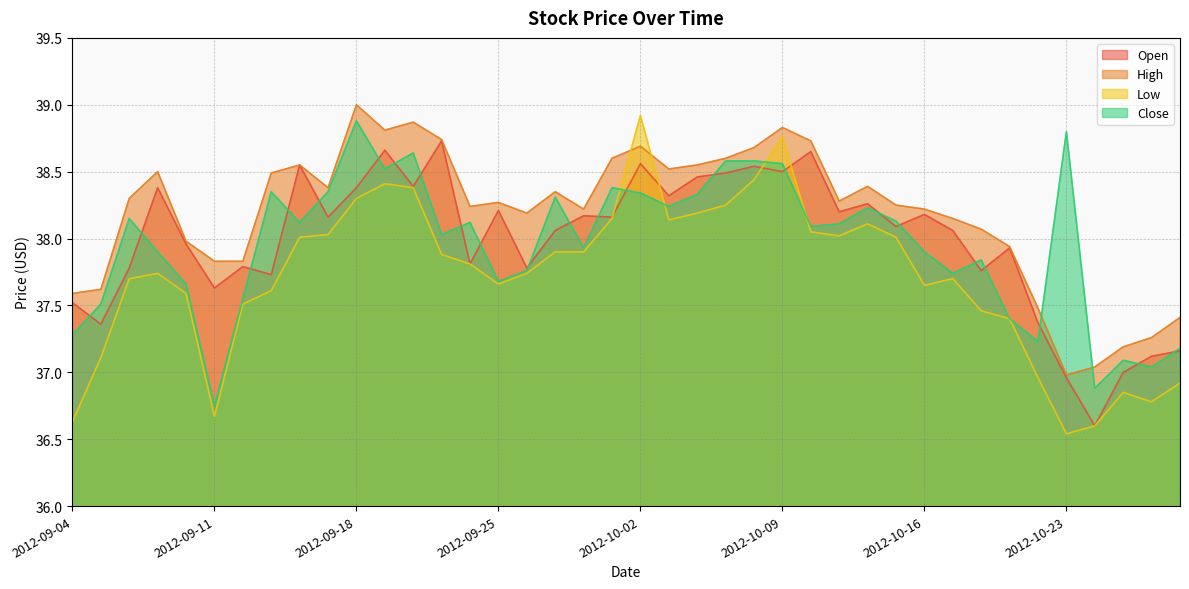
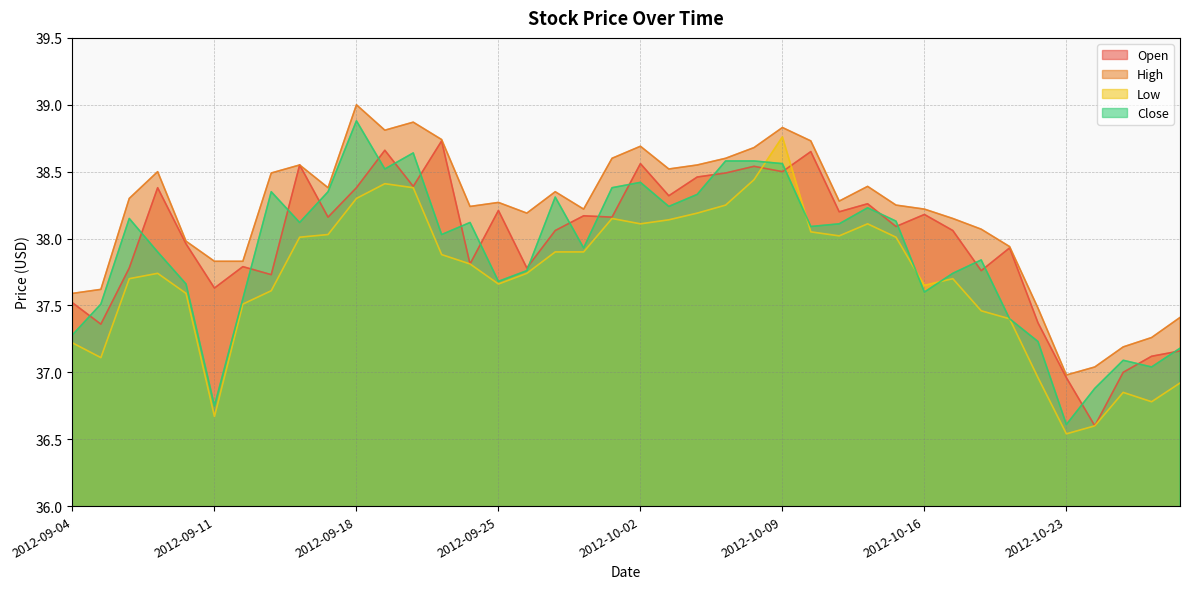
Low, 2012-09-04: 36.63 -> 37.22
Low, 2012-10-02: 38.92 -> 38.11
Close, 2012-10-02: 38.34 -> 38.42
Close, 2012-10-16: 37.9 -> 37.6
Close, 2012-10-23: 38.80 -> 36.61
